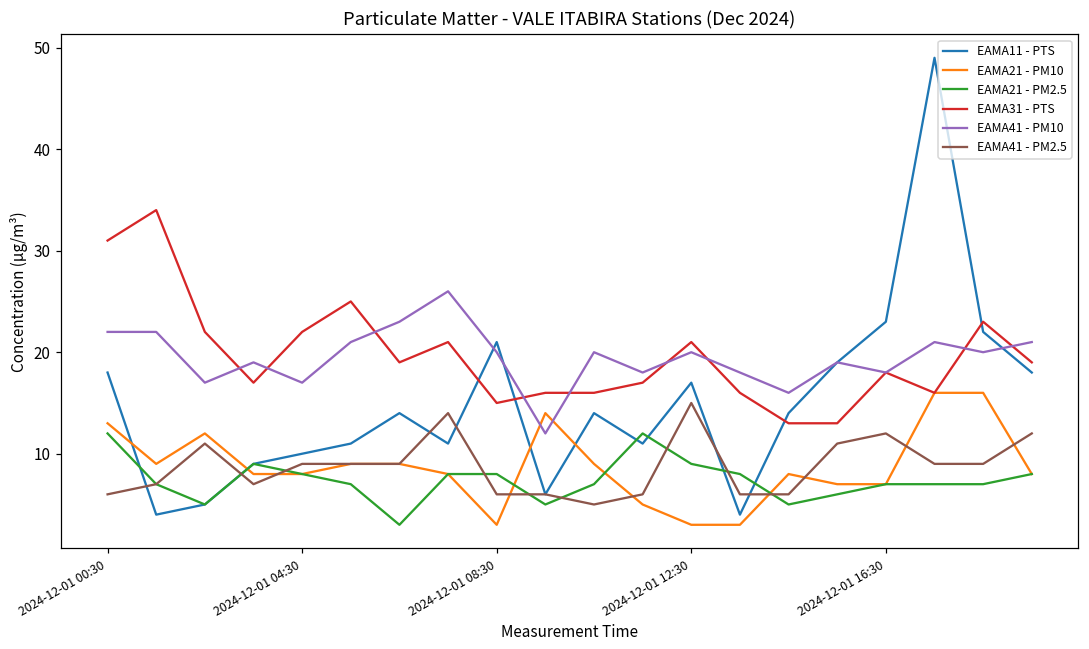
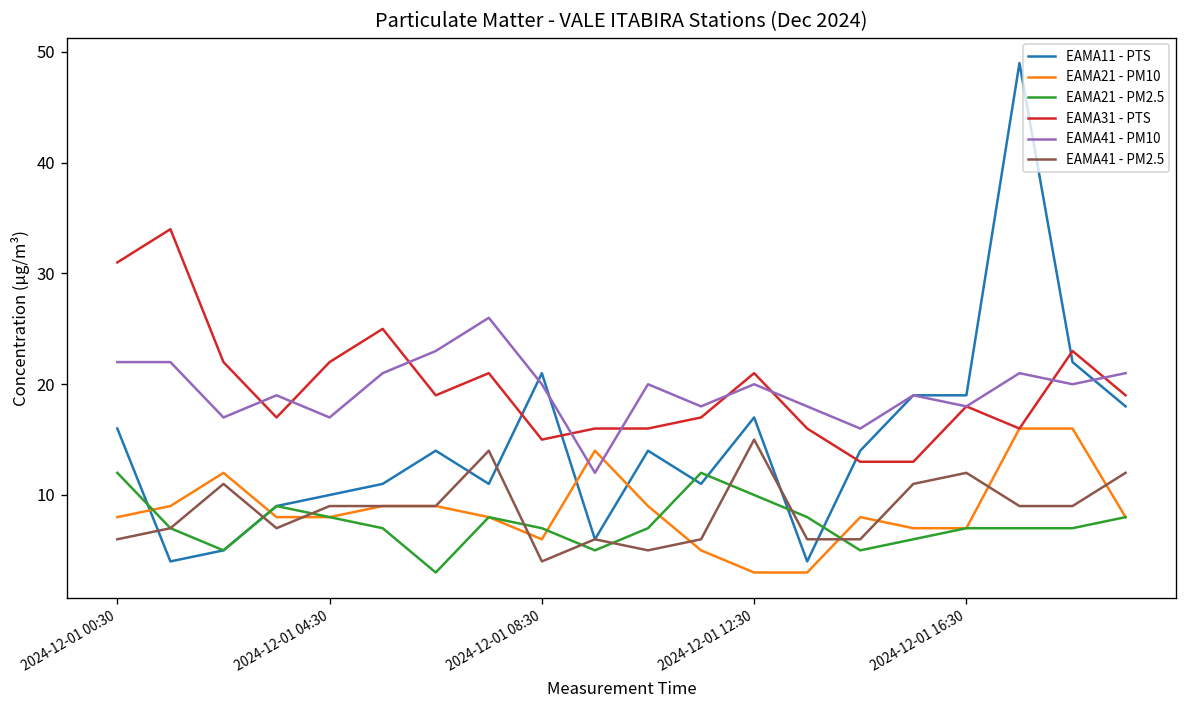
EAMA11 - PTS, 2024-12-01 00:30: 18 -> 16
EAMA21 - PM10, 2024-12-01 00:30: 13 -> 8
EAMA21 - PM10, 2024-12-01 08:30: 3 -> 6
EAMA21 - PM2.5, 2024-12-01 08:30: 8 -> 7
EAMA41 - PM2.5, 2024-12-01 08:30: 6 -> 4
EAMA21 - PM2.5, 2024-12-01 12:30: 9 -> 10
EAMA11 - PTS, 2024-12-01 16:30: 23 -> 19
